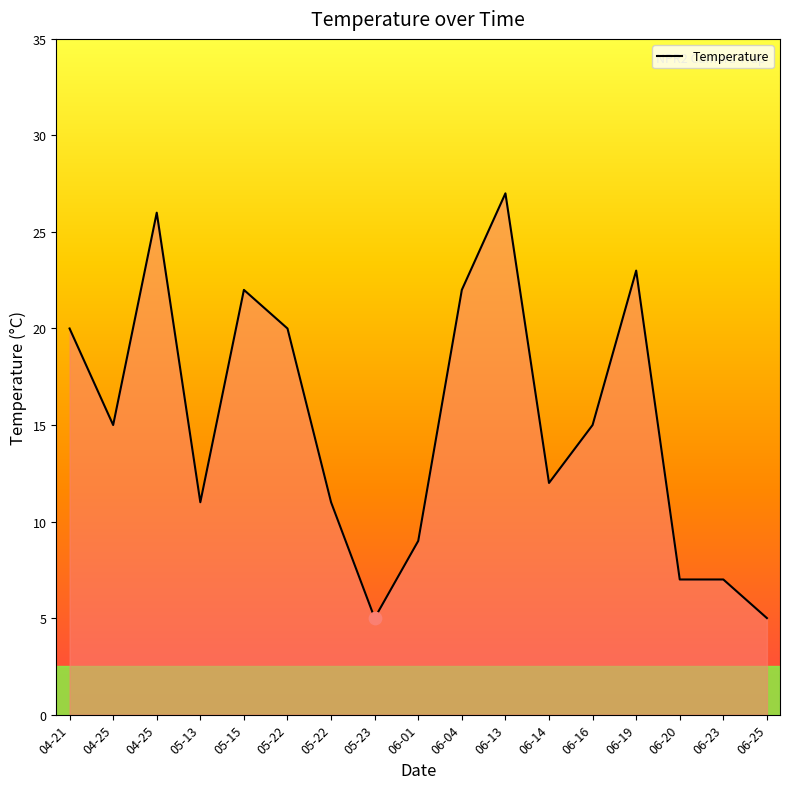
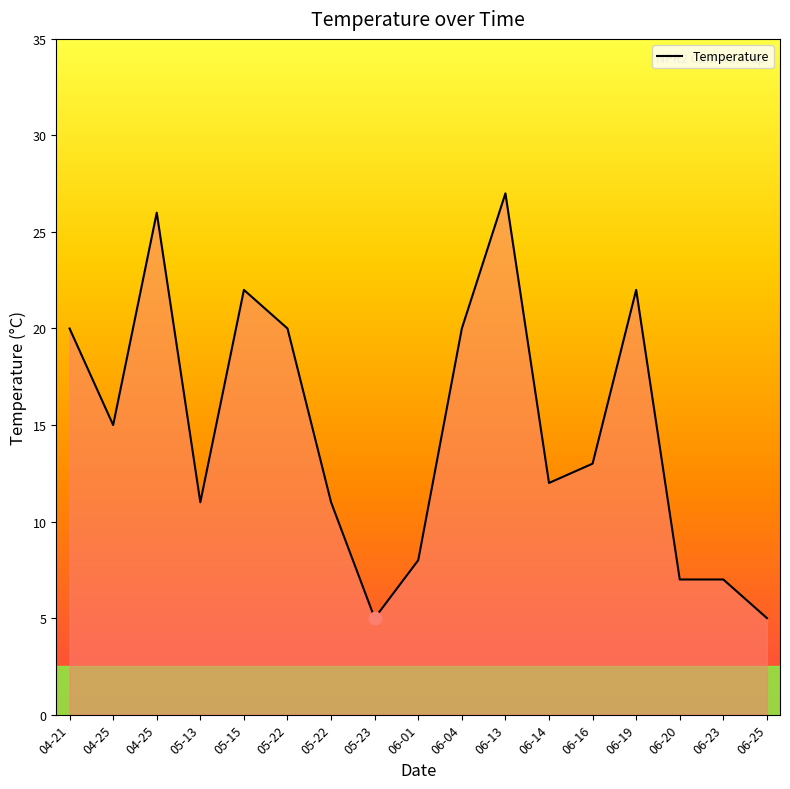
Temperature, 06-01: 9 -> 8
Temperature, 06-04: 22 -> 20
Temperature, 06-16: 15 -> 13
Temperature, 06-19: 23 -> 22
